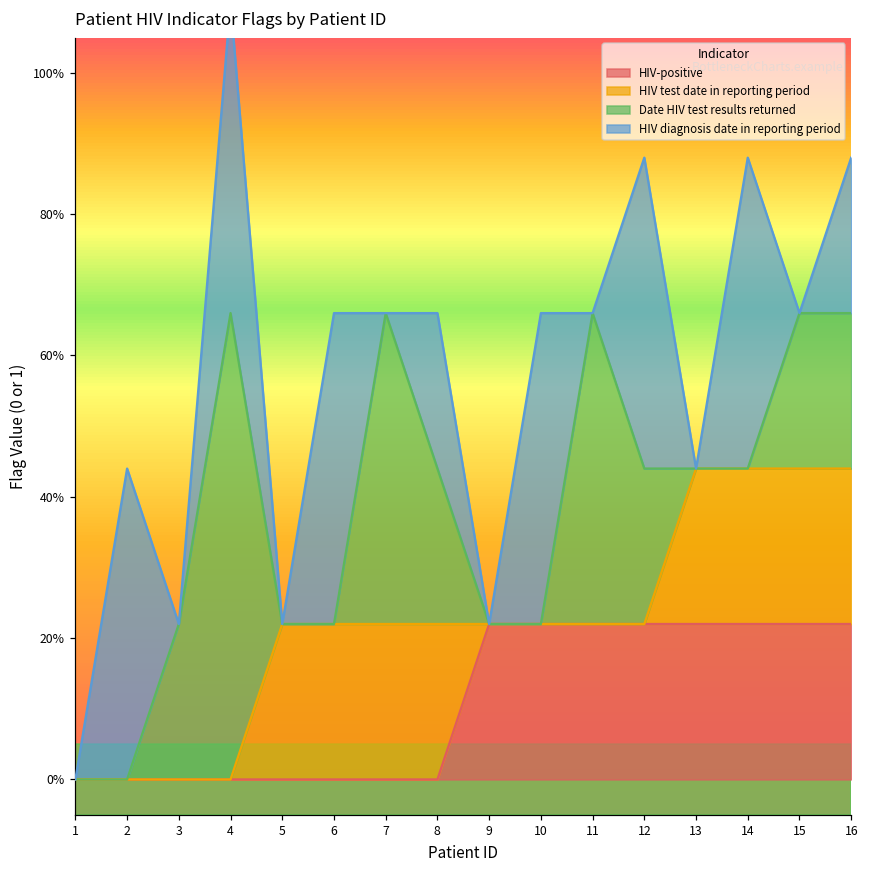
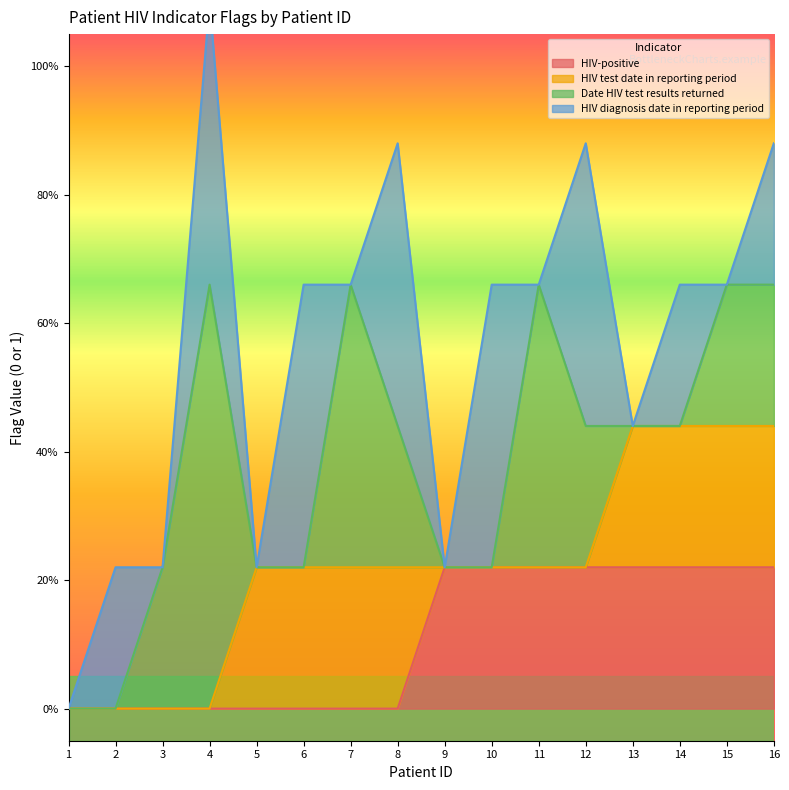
HIV diagnosis date in reporting period, 2: 44% -> 22%
HIV diagnosis date in reporting period, 8: 22% -> 44%
HIV diagnosis date in reporting period, 14: 44% -> 22%
